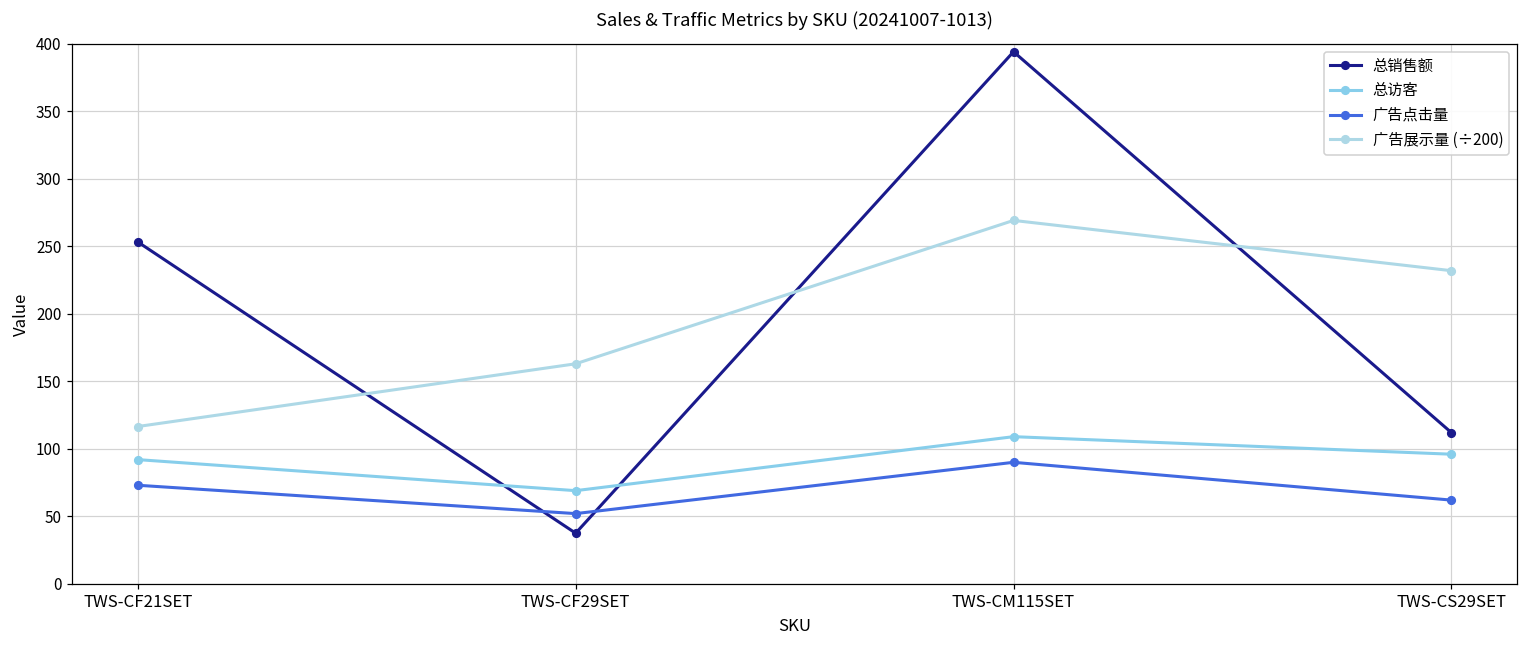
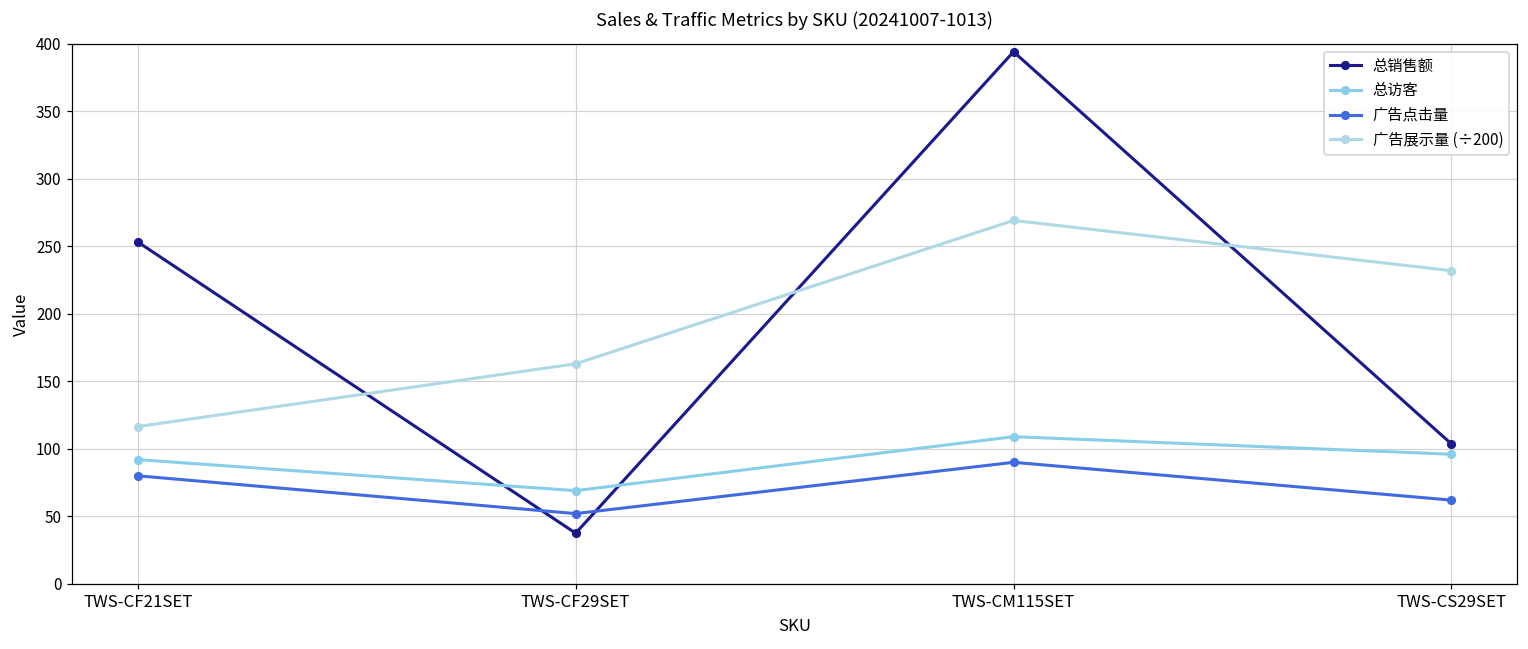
广告点击量, TWS-CF21SET: 73 -> 80
总销售额, TWS-CS29SET: 112 -> 104
